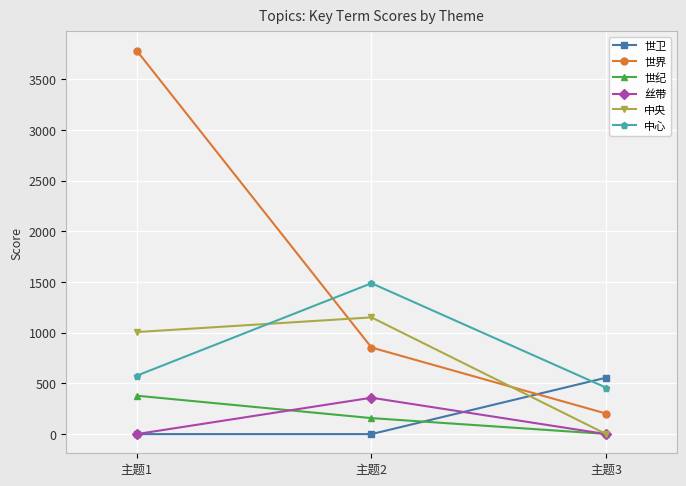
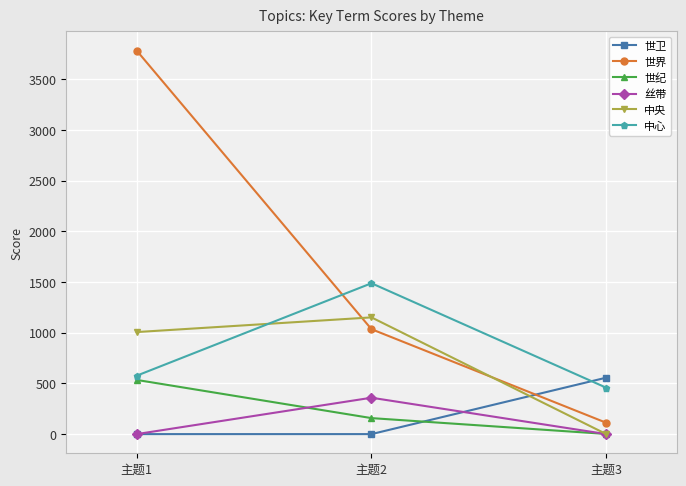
世纪, 主题1: 380 -> 530
世界, 主题2: 850 -> 1040
世界, 主题3: 200 -> 110
